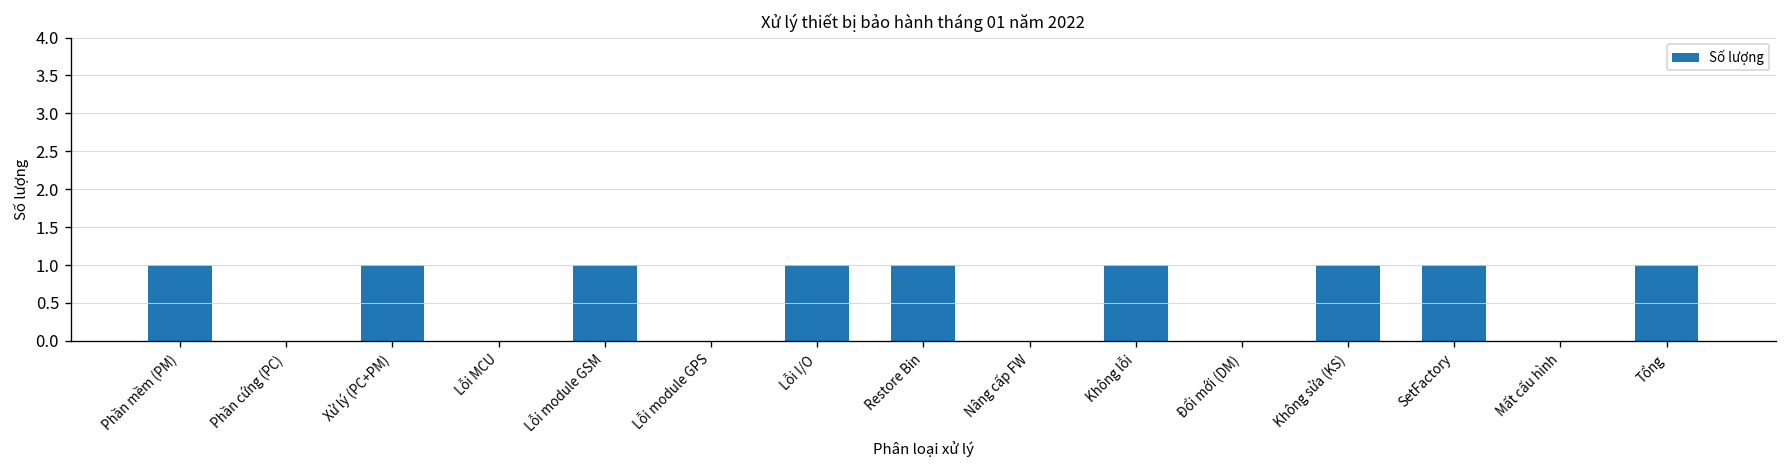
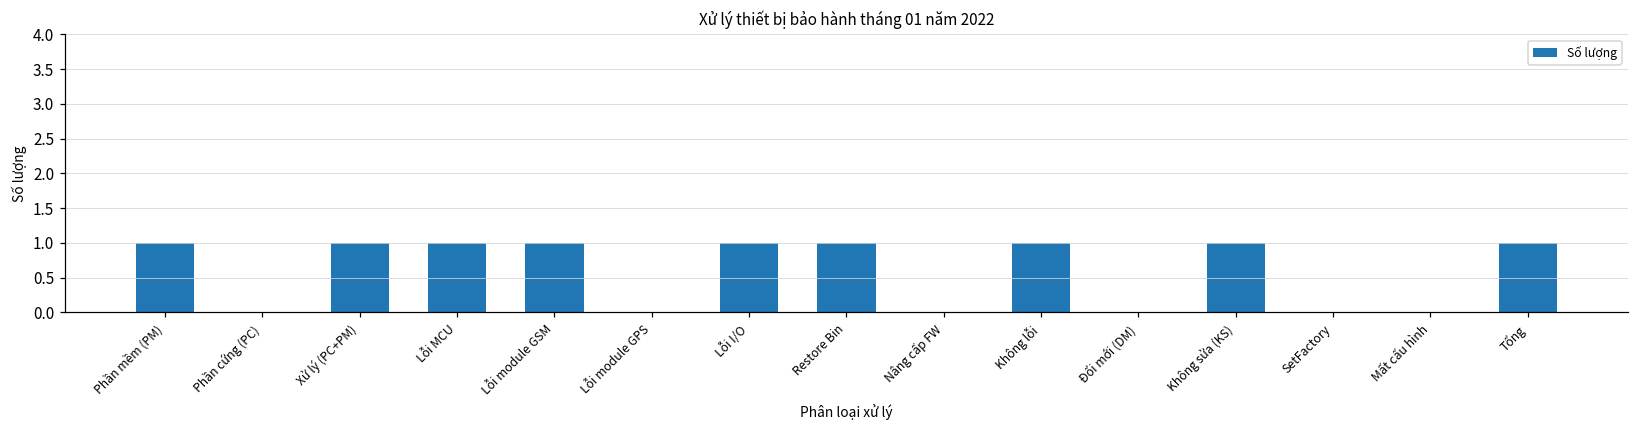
Lỗi MCU: 0 -> 1
SetFactory: 1 -> 0
